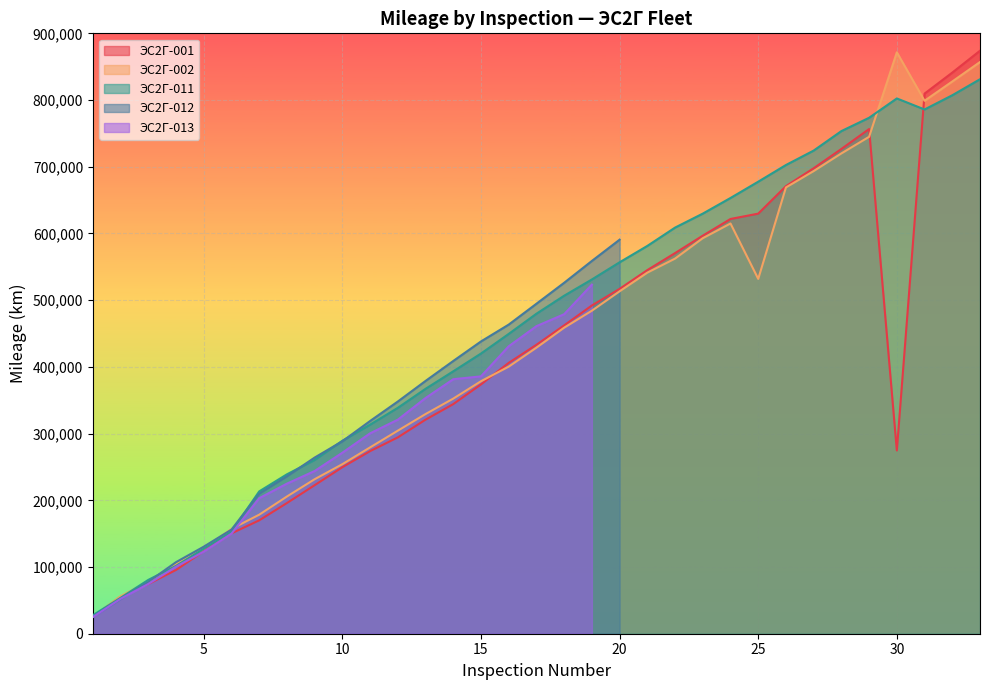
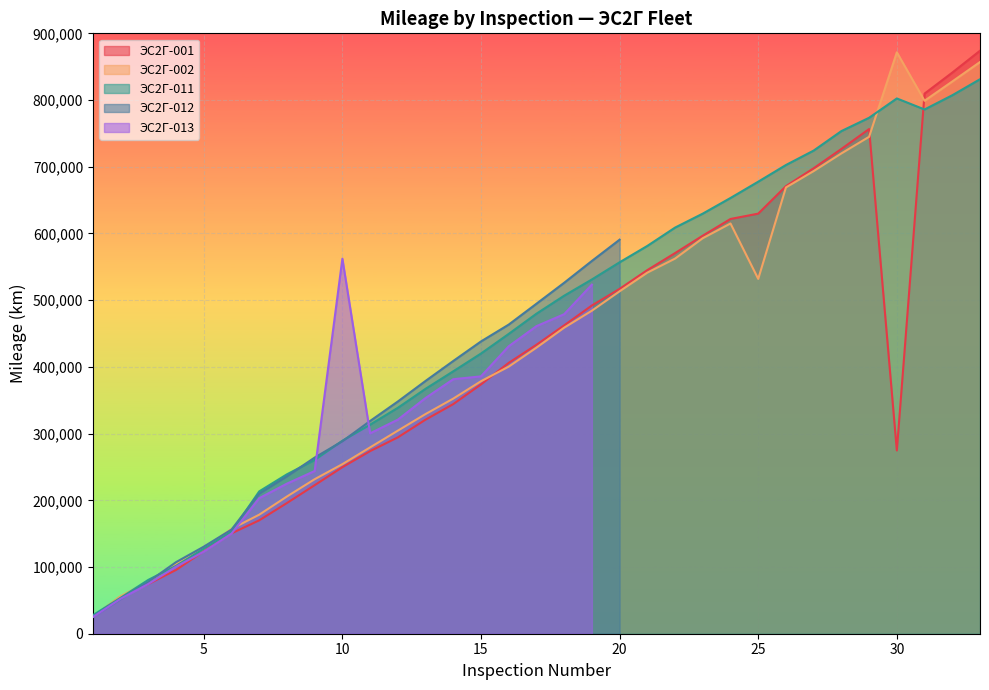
ЭС2Г-013, 10: 270,000 -> 560,000
